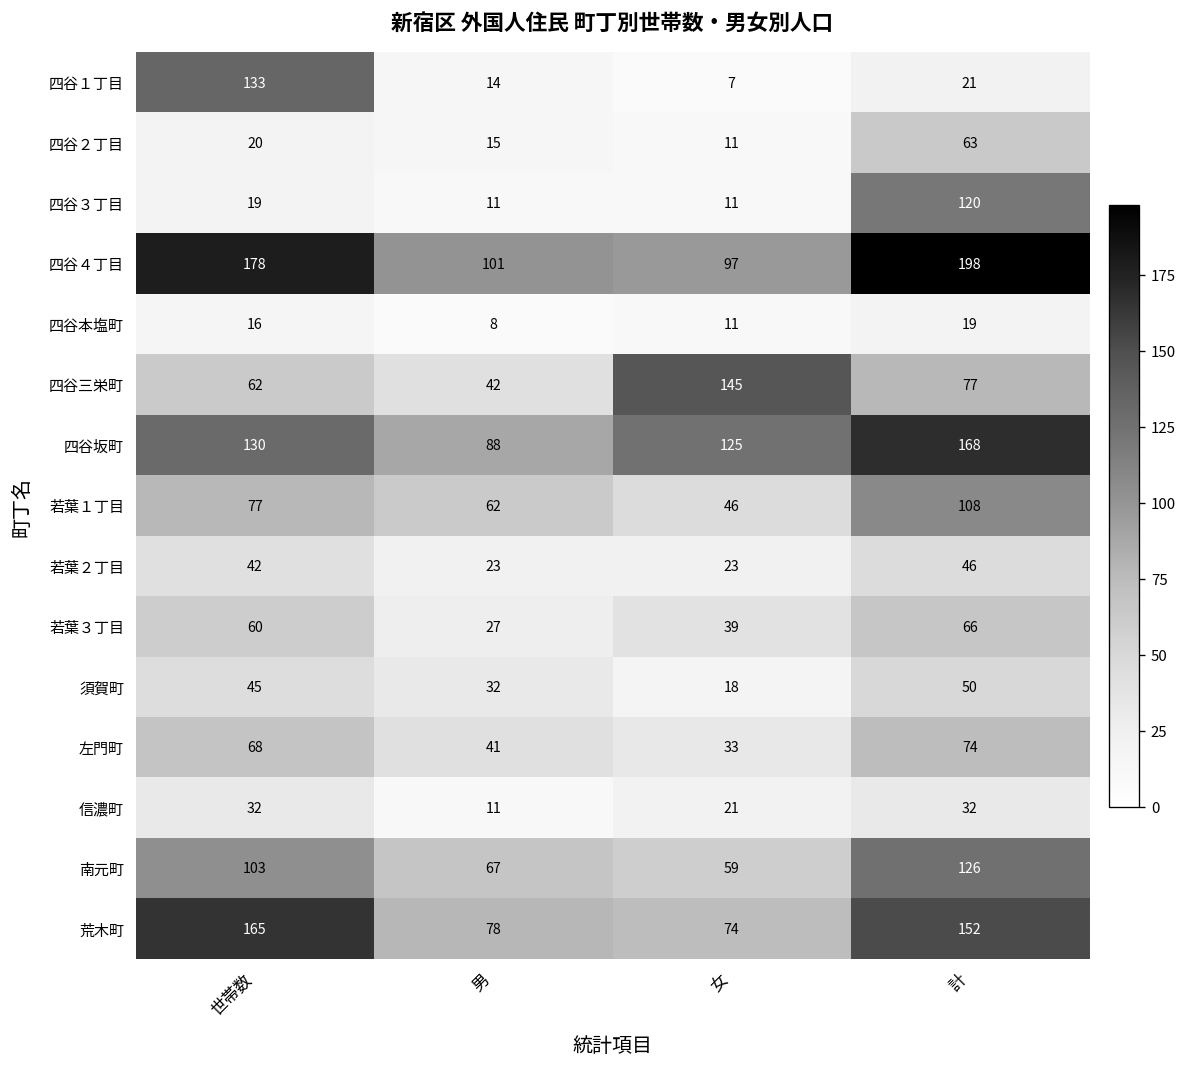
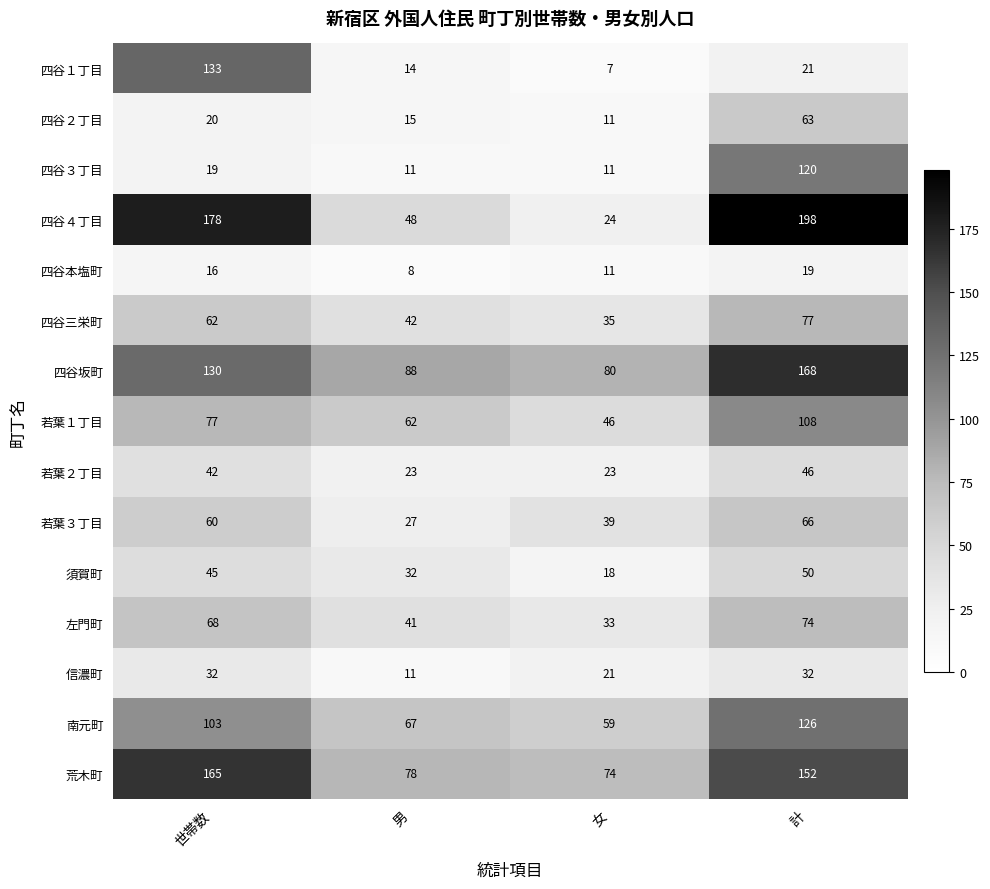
四谷４丁目, 男: 101 -> 48
四谷４丁目, 女: 97 -> 24
四谷三栄町, 女: 145 -> 35
四谷坂町, 女: 125 -> 80
